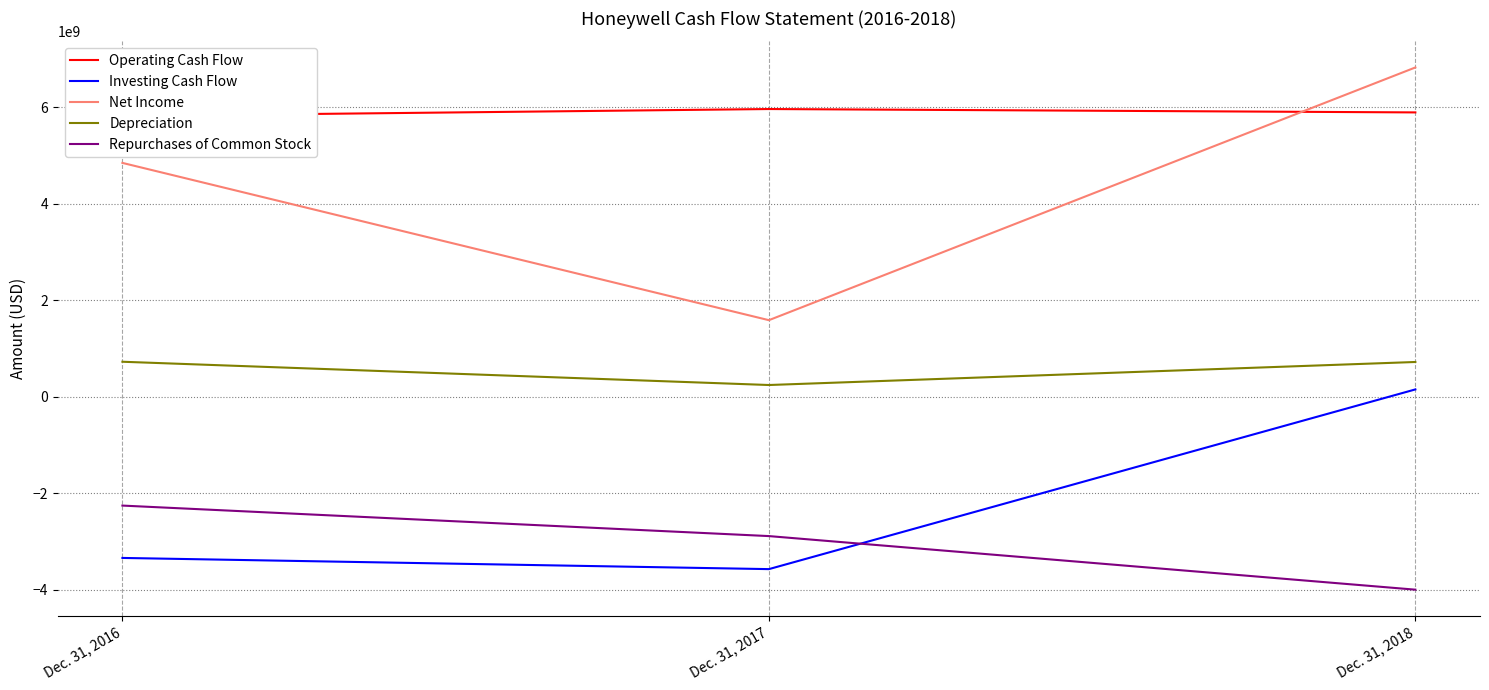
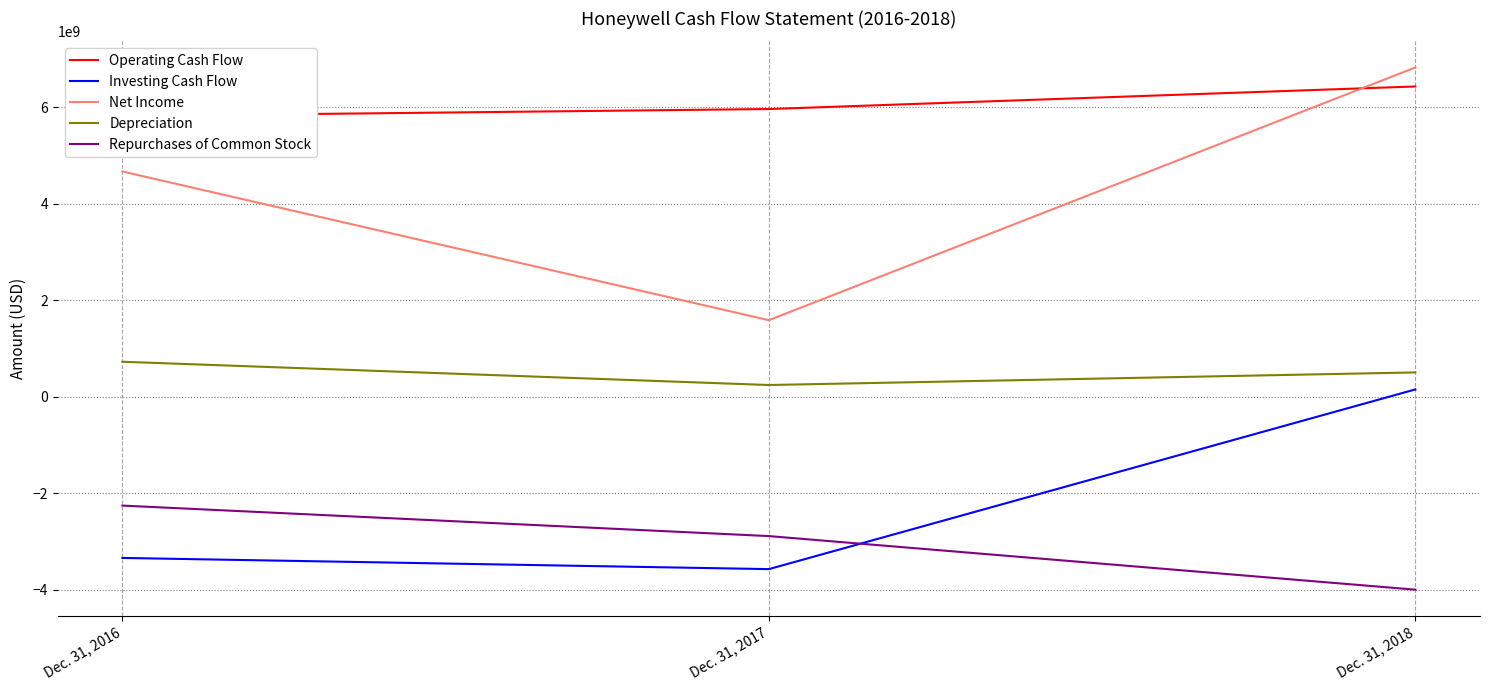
Net Income, Dec. 31, 2016: 4800000000 -> 4700000000
Operating Cash Flow, Dec. 31, 2018: 5900000000 -> 6400000000
Depreciation, Dec. 31, 2018: 700000000 -> 500000000
